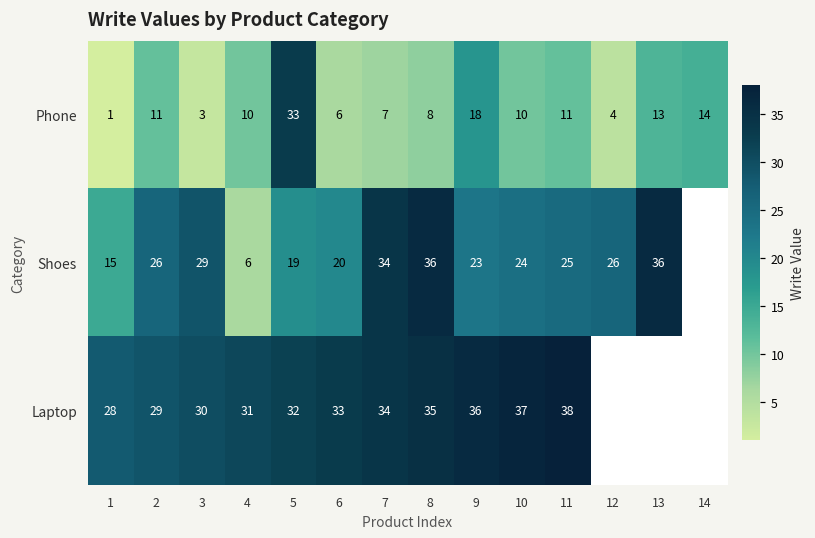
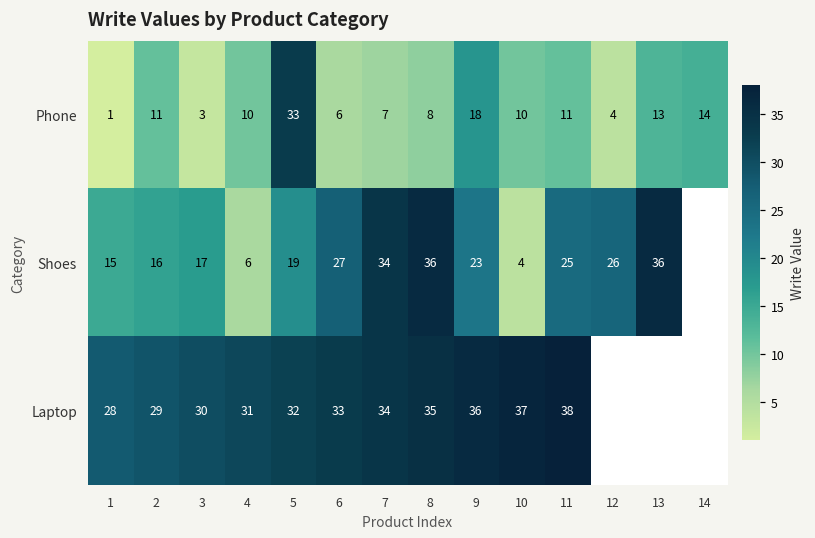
Shoes, 2: 26 -> 16
Shoes, 3: 29 -> 17
Shoes, 6: 20 -> 27
Shoes, 10: 24 -> 4
